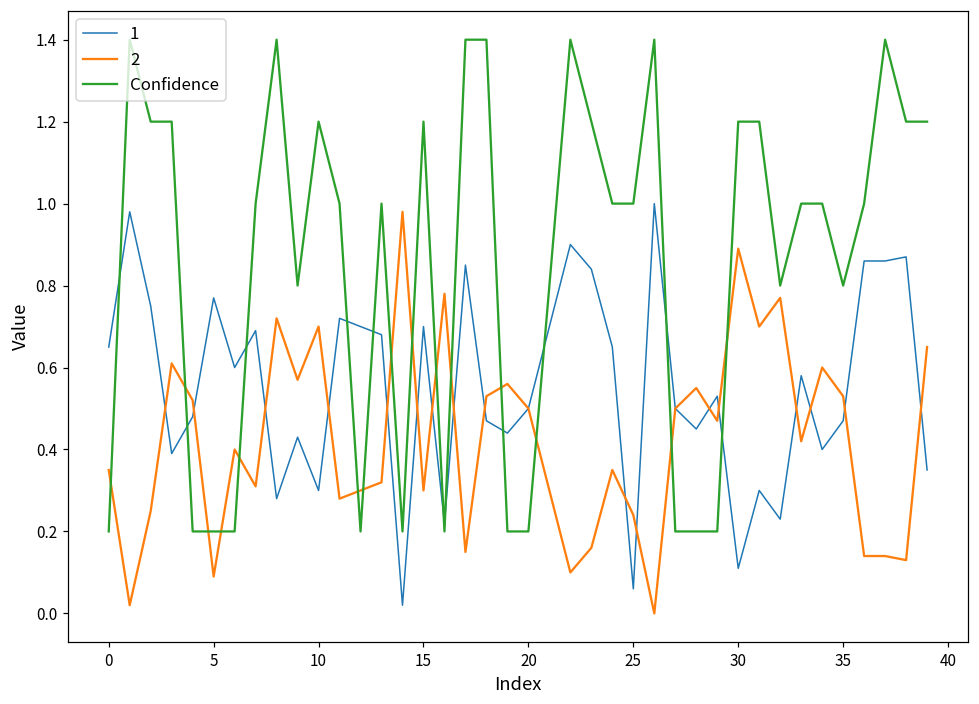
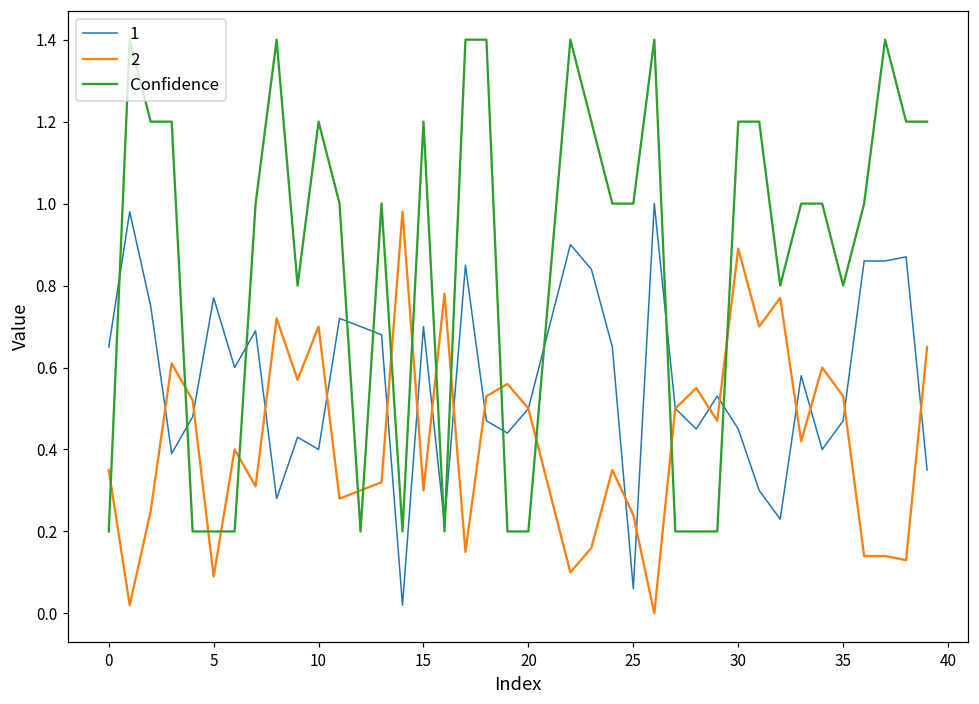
1, 10: 0.3 -> 0.4
1, 30: 0.11 -> 0.45
